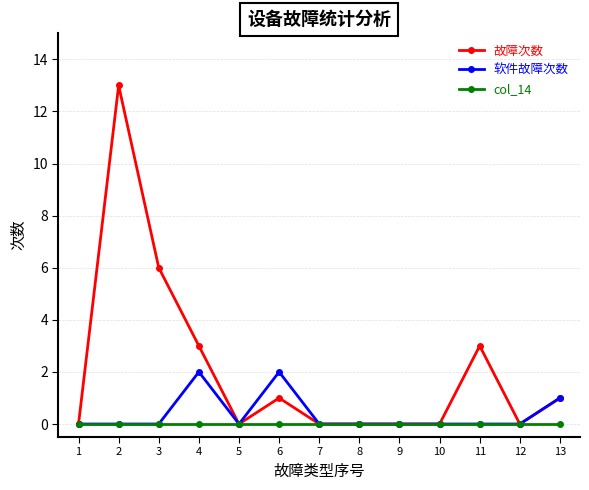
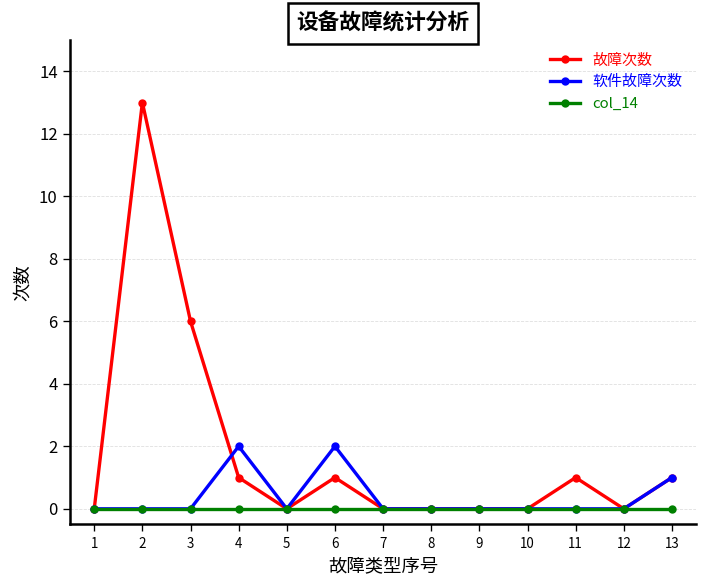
故障次数, 4: 3 -> 1
故障次数, 11: 3 -> 1
